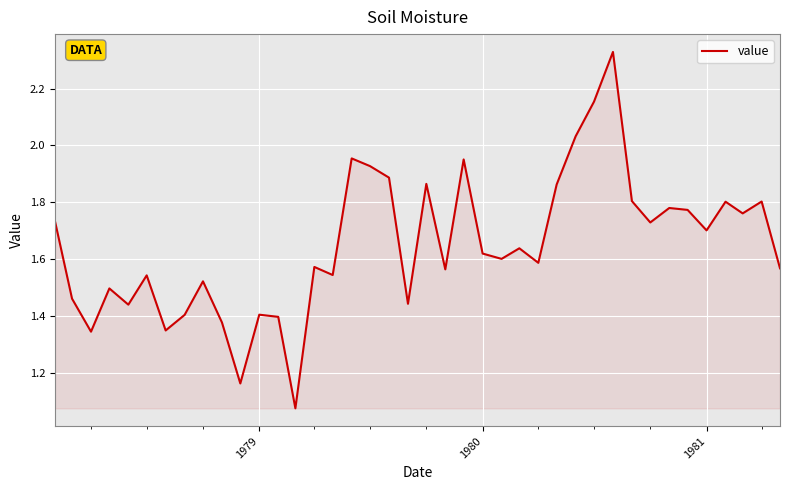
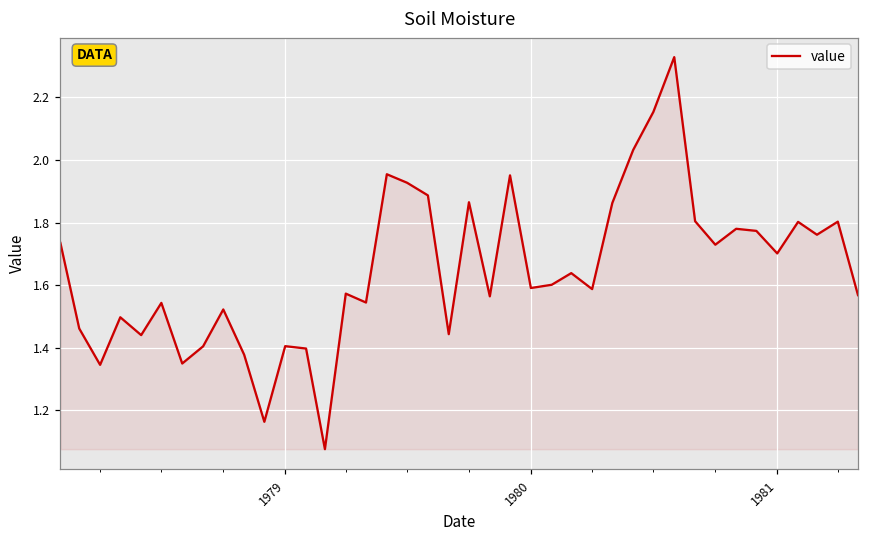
1980: 1.62 -> 1.59
